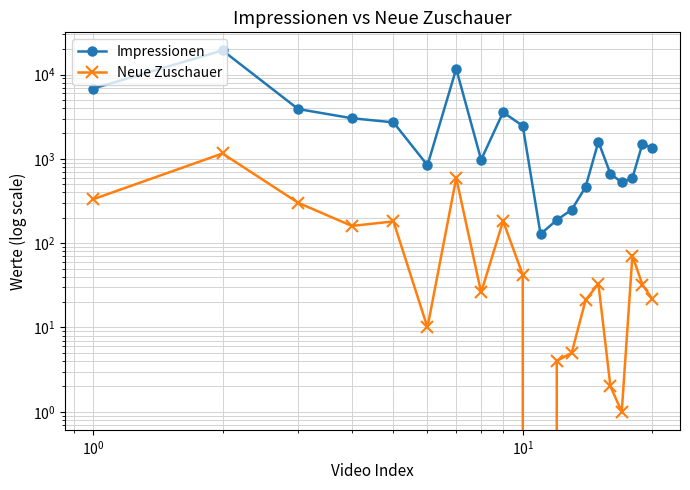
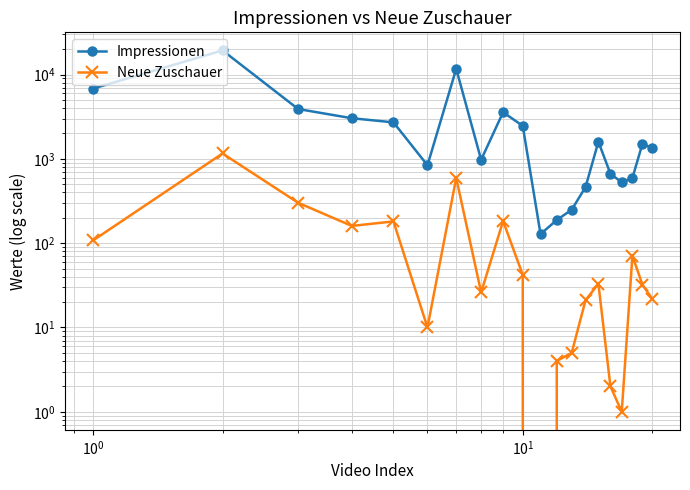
Neue Zuschauer, 10^0: 330 -> 110
